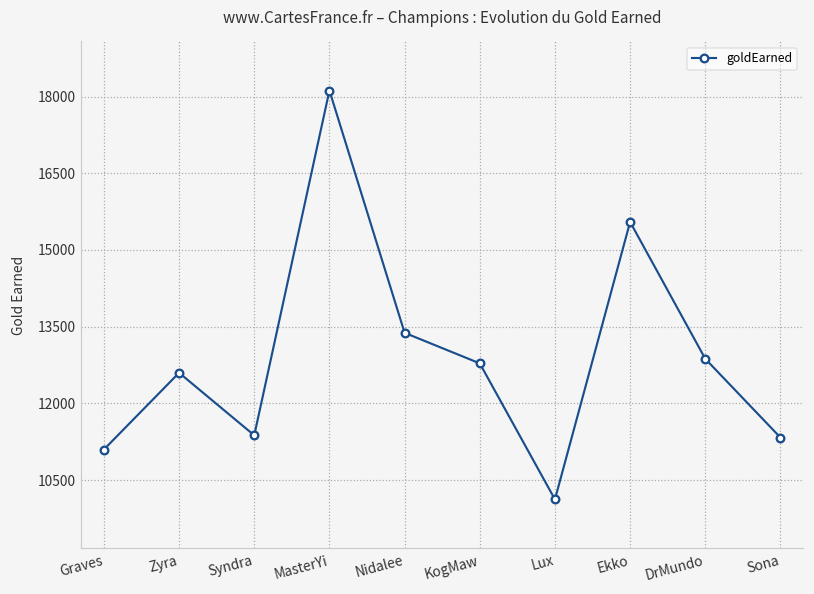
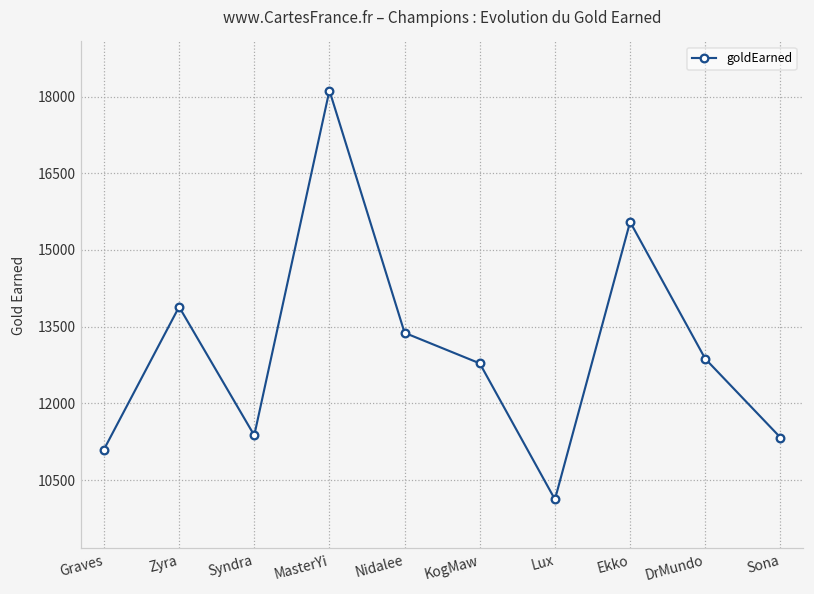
Zyra: 12600 -> 13900
